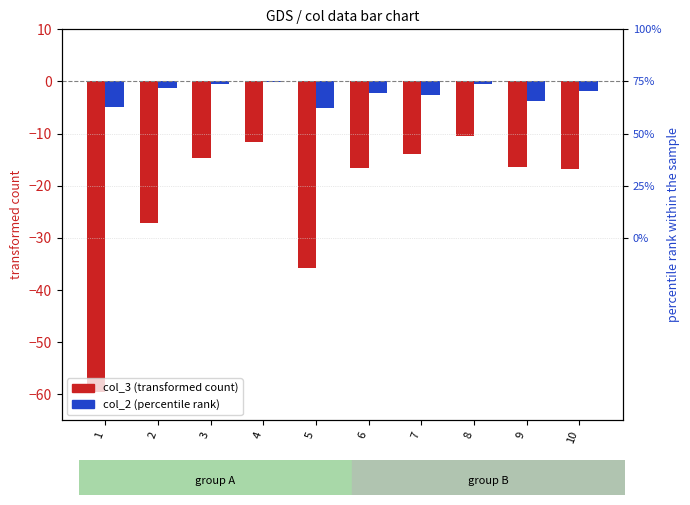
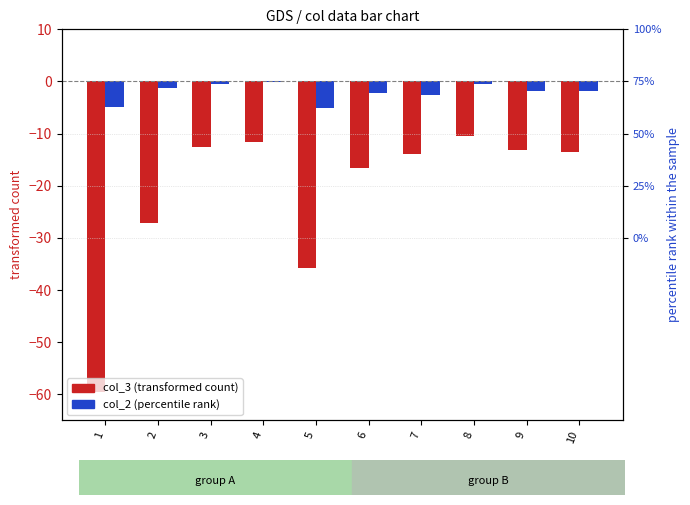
col_3 (transformed count), 3: -15 -> -12
col_3 (transformed count), 9: -16 -> -13
col_2 (percentile rank), 9: -4 -> -2
col_3 (transformed count), 10: -17 -> -14
